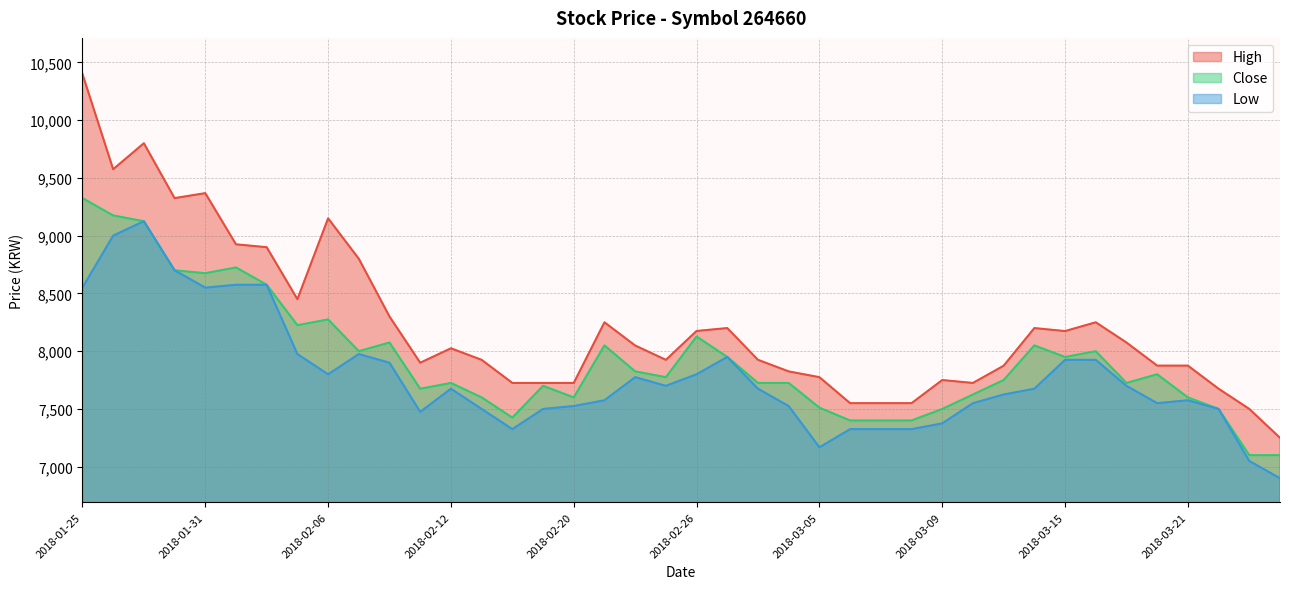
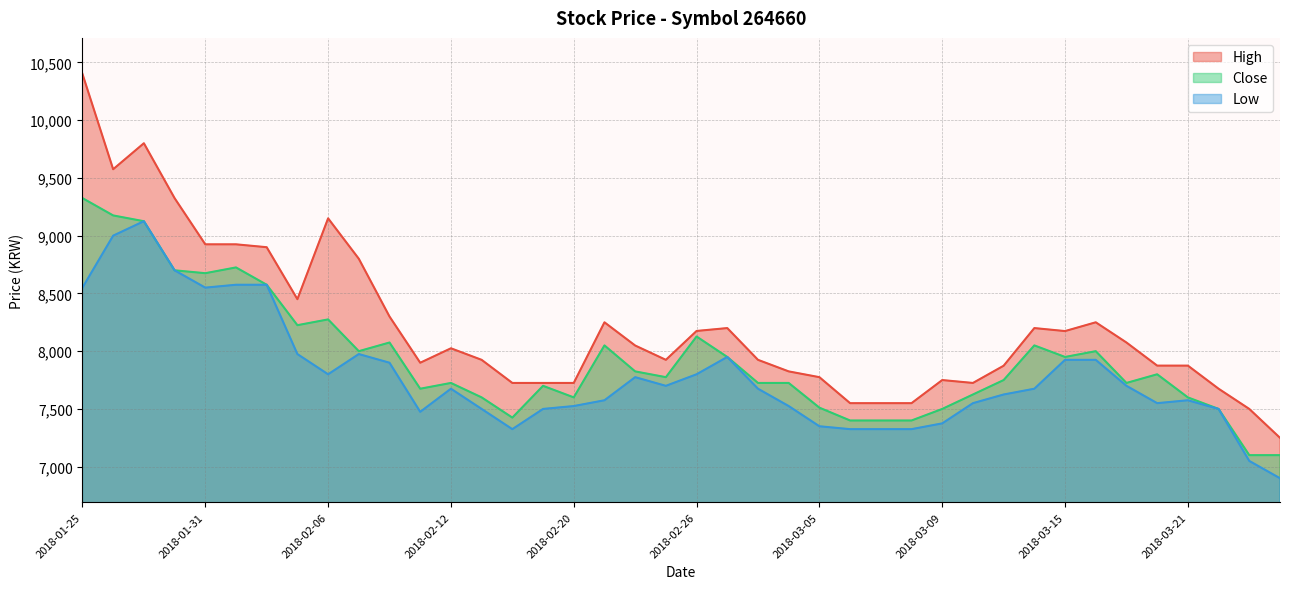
High, 2018-01-31: 9,370 -> 8,930
Low, 2018-03-05: 7,170 -> 7,350
